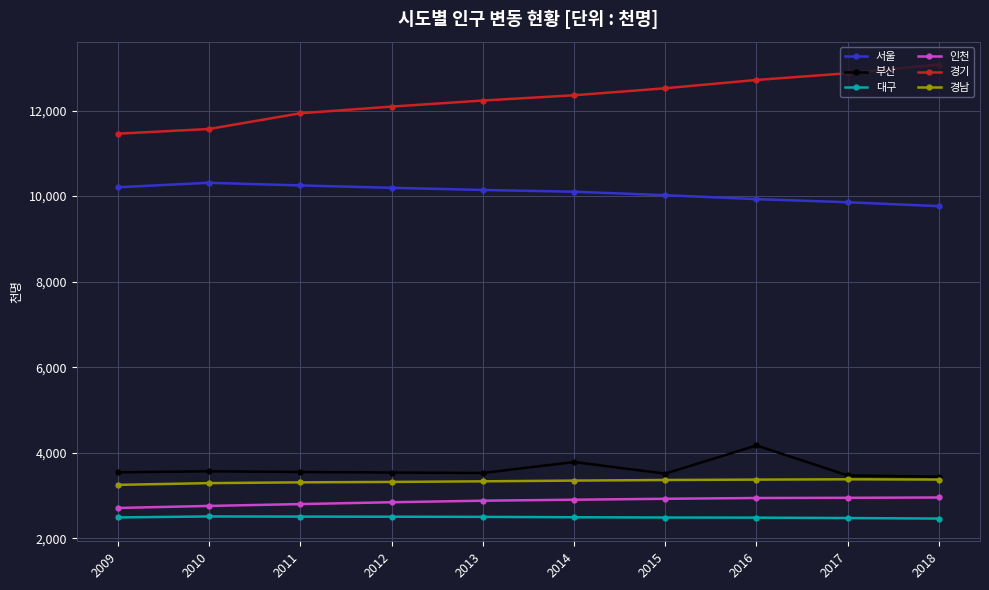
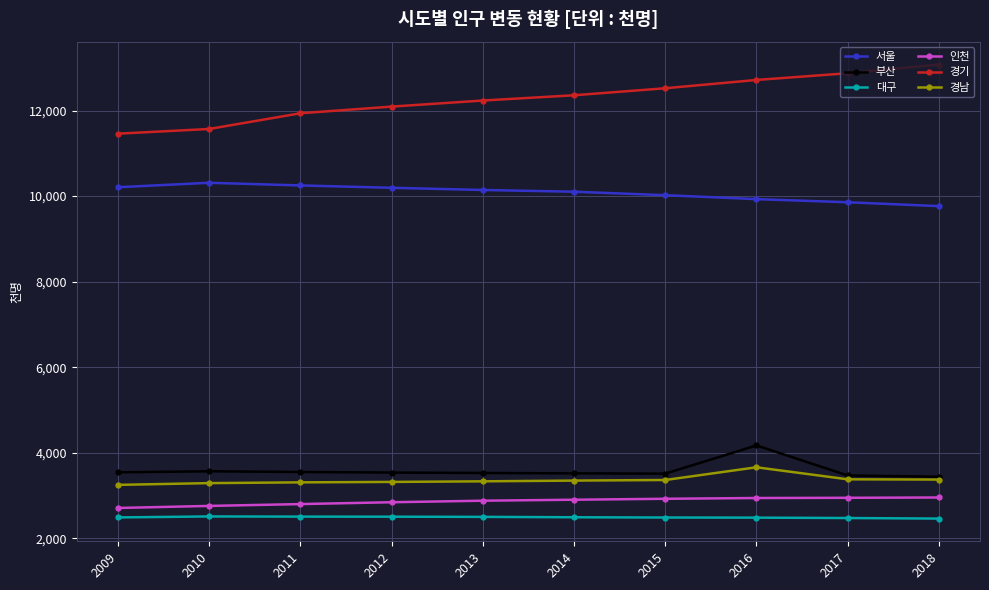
부산, 2014: 3,800 -> 3,500
경남, 2016: 3,400 -> 3,700
